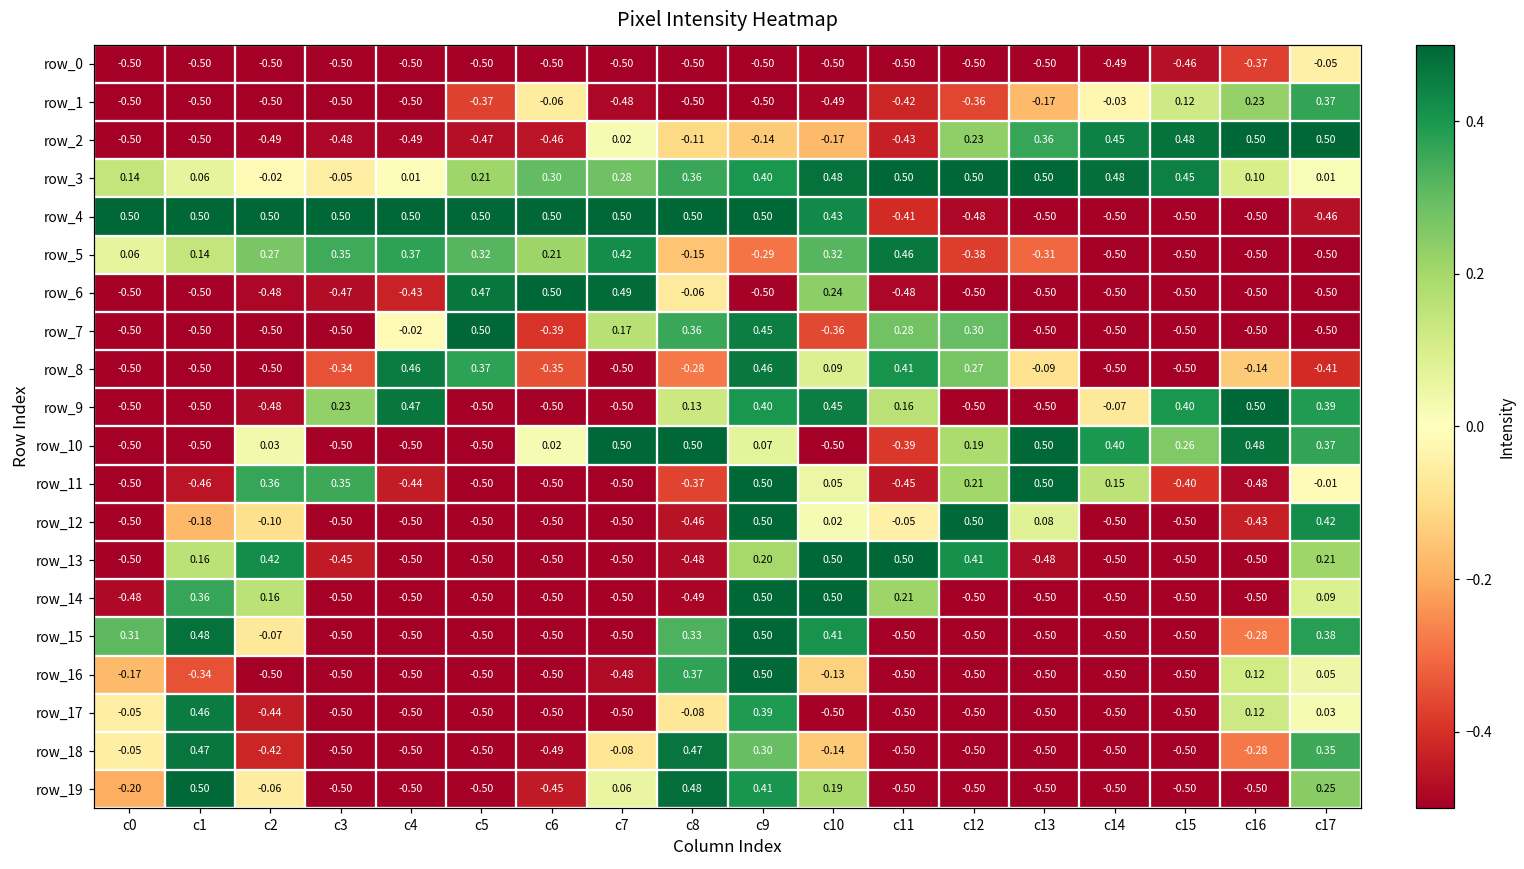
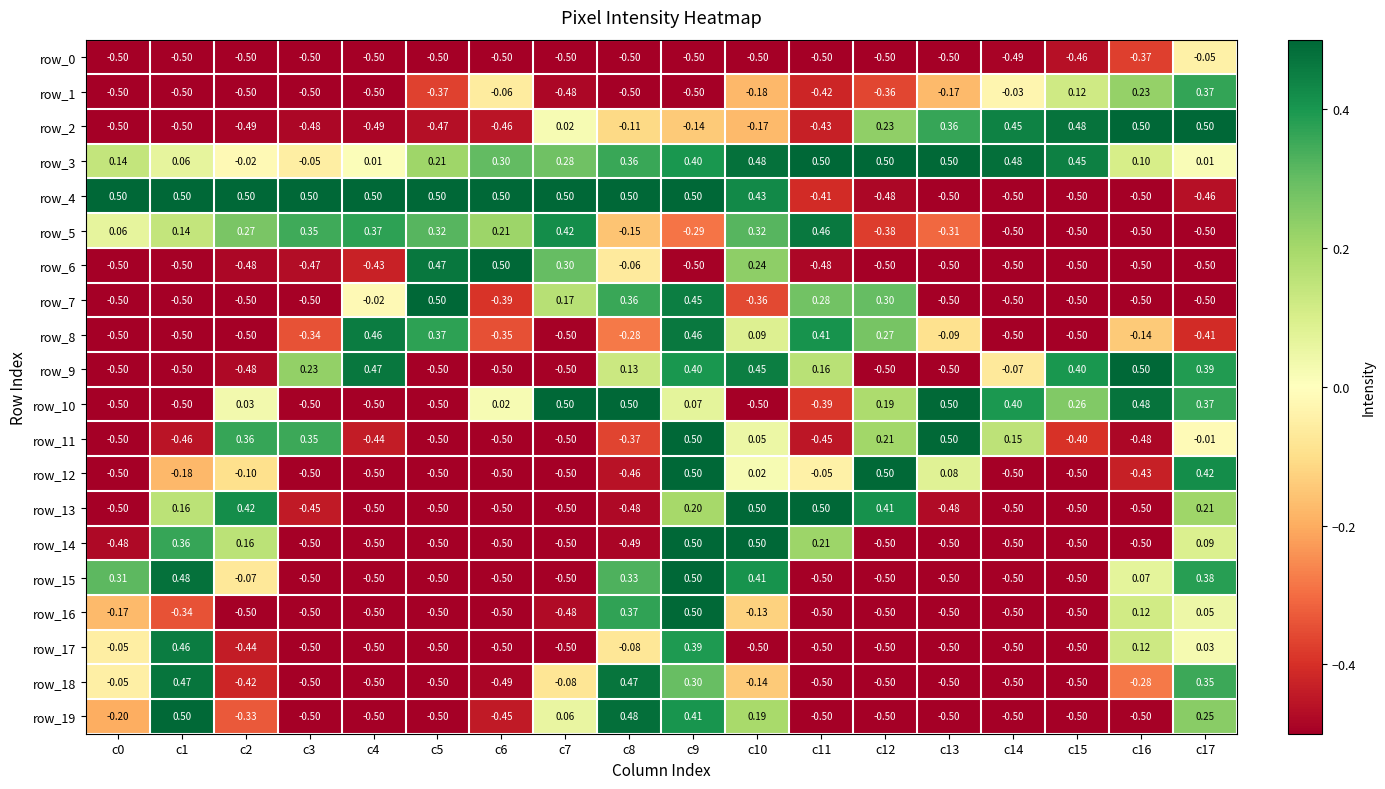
row_1, c10: -0.49 -> -0.18
row_6, c7: 0.49 -> 0.30
row_15, c16: -0.28 -> 0.07
row_19, c2: -0.06 -> -0.33
